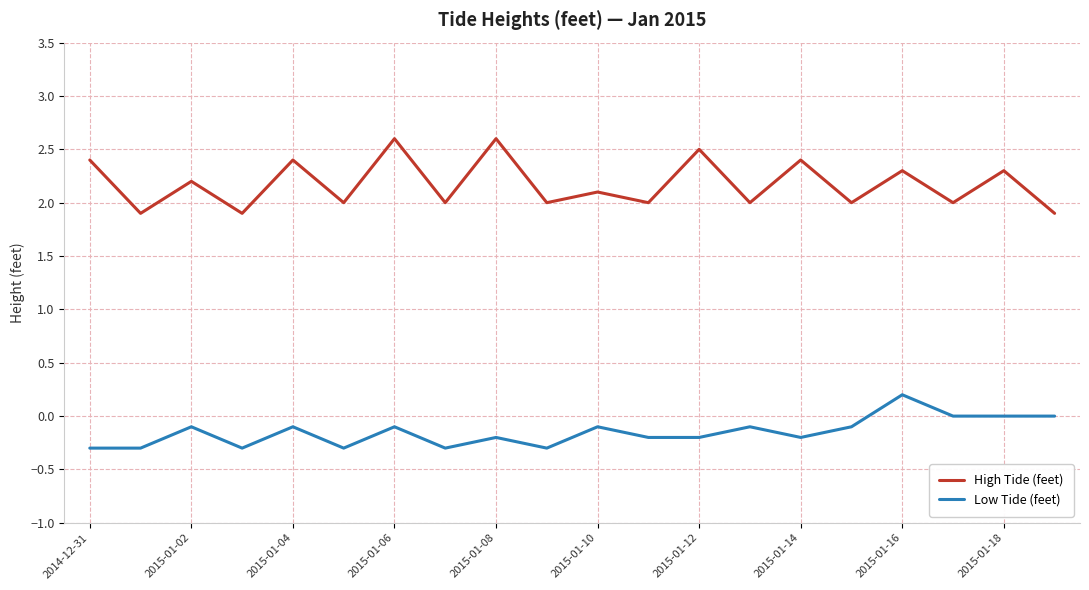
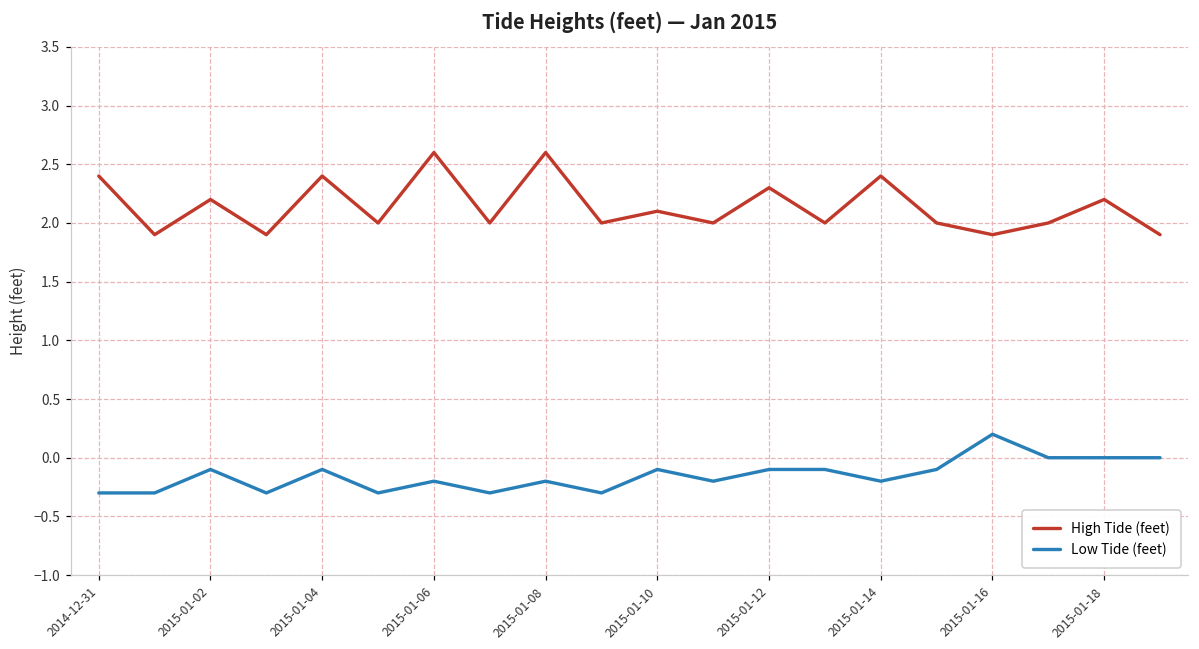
Low Tide (feet), 2015-01-06: -0.1 -> -0.2
High Tide (feet), 2015-01-12: 2.5 -> 2.3
Low Tide (feet), 2015-01-12: -0.2 -> -0.1
High Tide (feet), 2015-01-16: 2.3 -> 1.9
High Tide (feet), 2015-01-18: 2.3 -> 2.2
